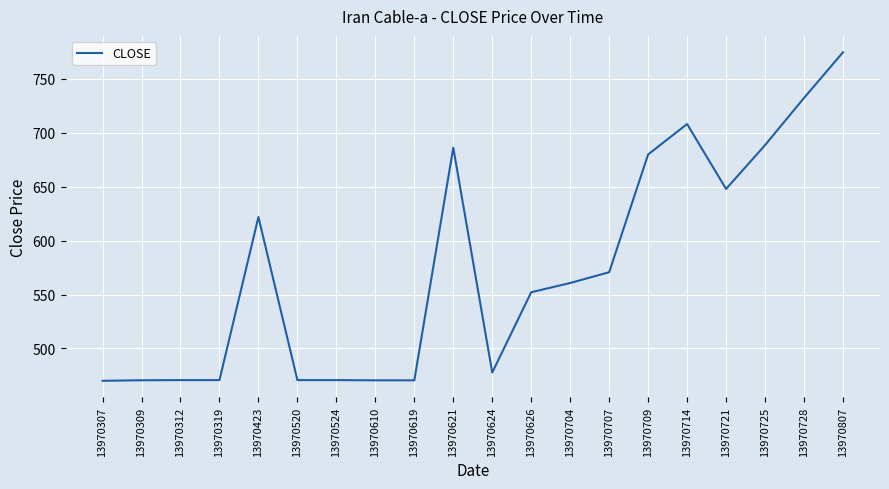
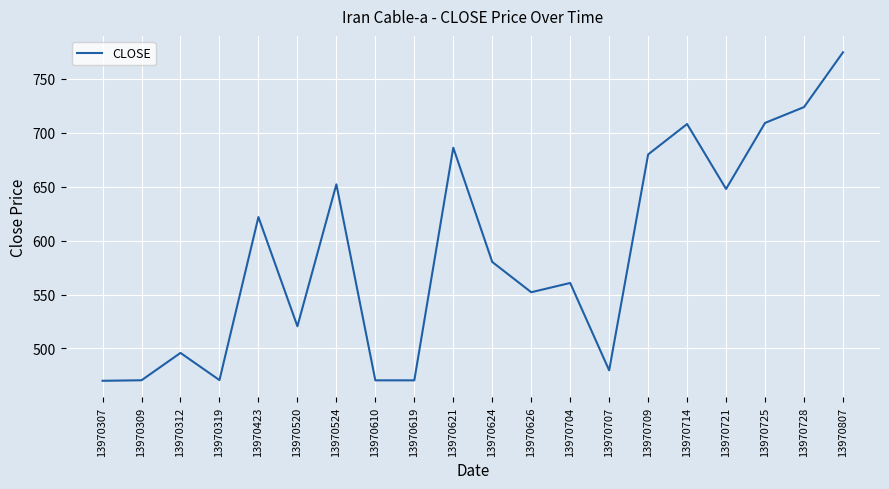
13970312: 471 -> 496
13970520: 471 -> 521
13970524: 471 -> 652
13970624: 478 -> 580
13970707: 571 -> 480
13970725: 689 -> 709
13970728: 732 -> 724
